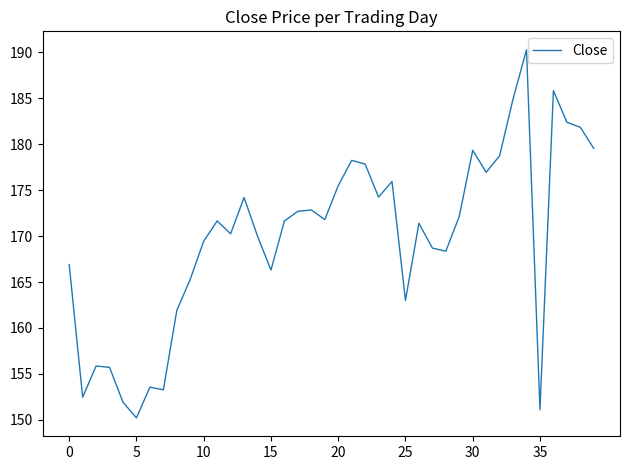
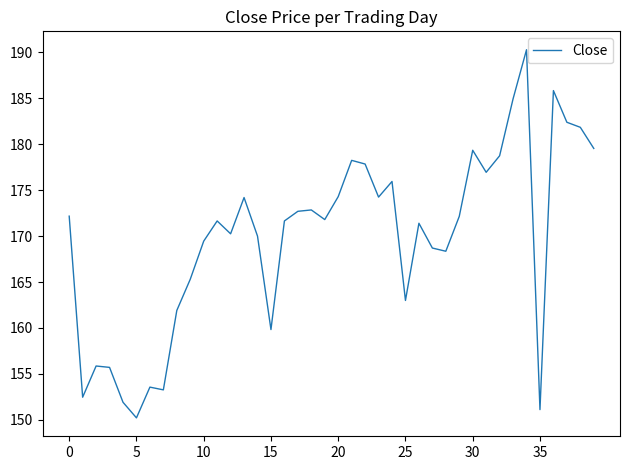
0: 167 -> 172
15: 166 -> 160
20: 175 -> 174
